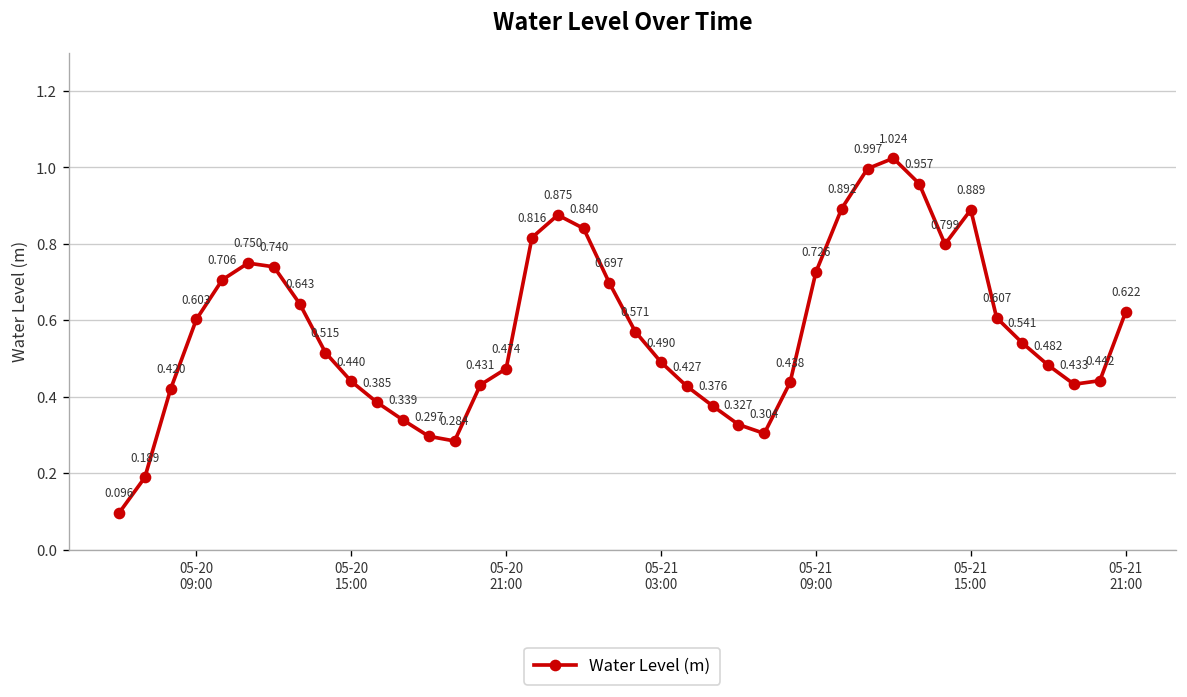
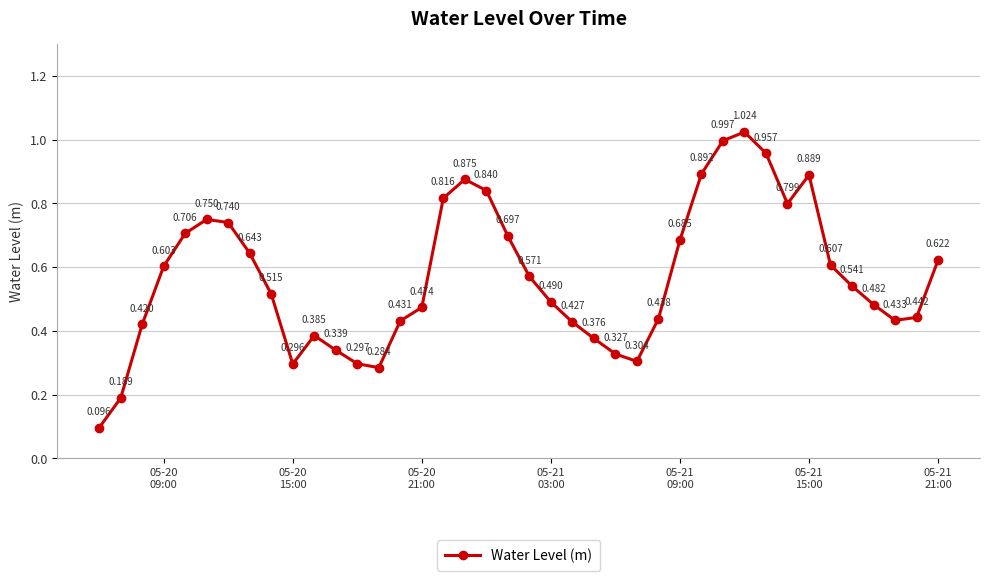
05-20 15:00: 0.440 -> 0.296
05-21 09:00: 0.726 -> 0.685
